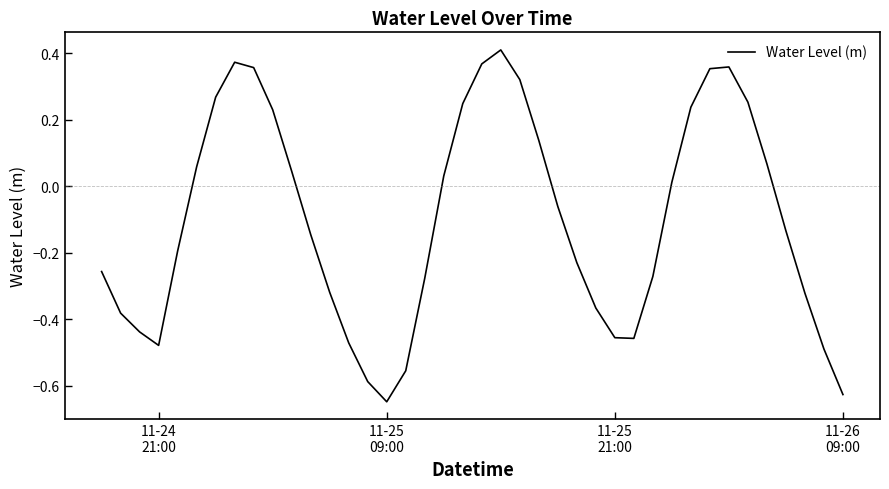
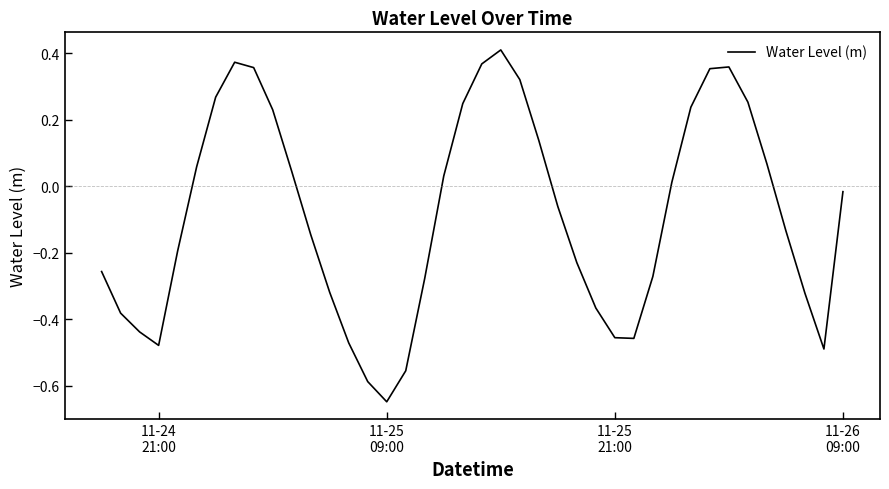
11-26 09:00: -0.63 -> -0.02
